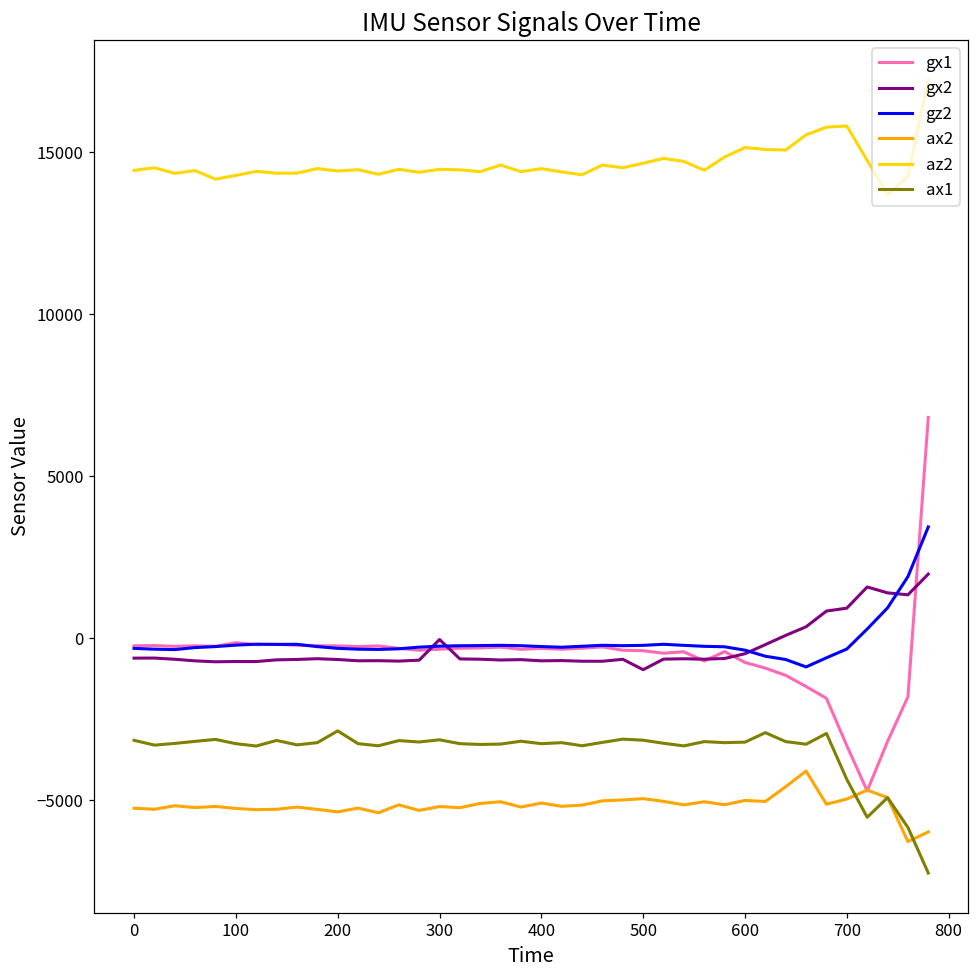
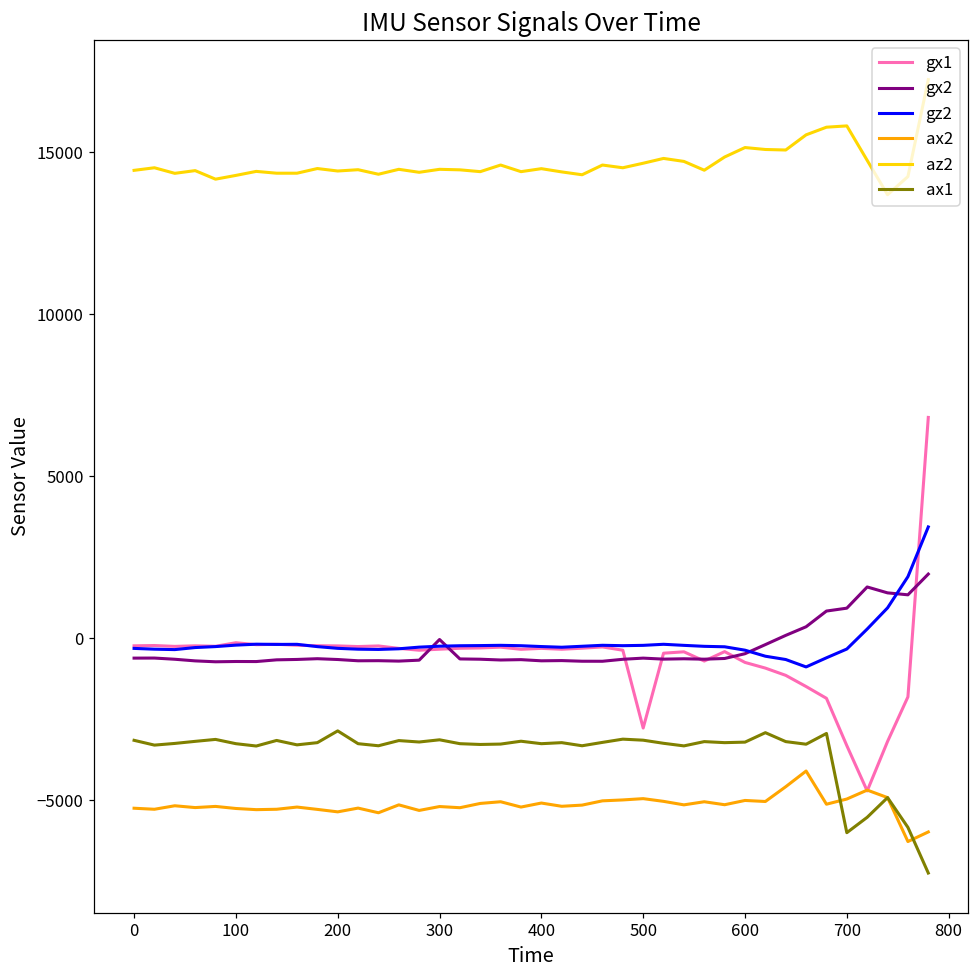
gx1, 500: -400 -> -2800
gx2, 500: -1000 -> -600
ax1, 700: -4400 -> -6000
